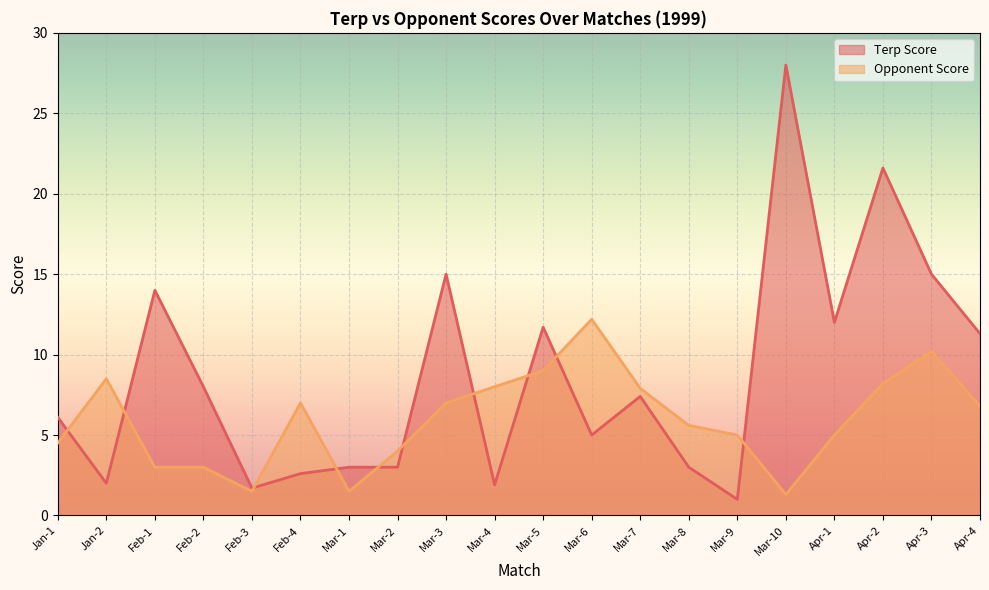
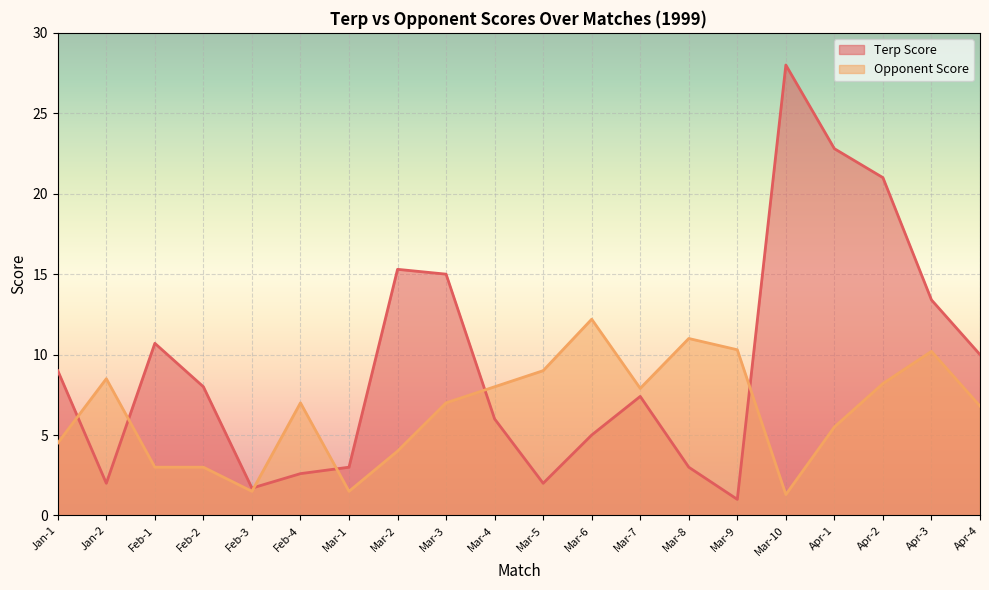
Terp Score, Jan-1: 6.1 -> 9.0
Terp Score, Feb-1: 14.0 -> 10.7
Terp Score, Mar-2: 3.0 -> 15.3
Terp Score, Mar-4: 1.9 -> 6.0
Terp Score, Mar-5: 11.7 -> 2.0
Opponent Score, Mar-8: 5.6 -> 11.0
Opponent Score, Mar-9: 5.0 -> 10.3
Terp Score, Apr-1: 12.0 -> 22.8
Opponent Score, Apr-1: 5.0 -> 5.5
Terp Score, Apr-2: 21.6 -> 21.0
Terp Score, Apr-3: 15.0 -> 13.4
Terp Score, Apr-4: 11.3 -> 10.0
